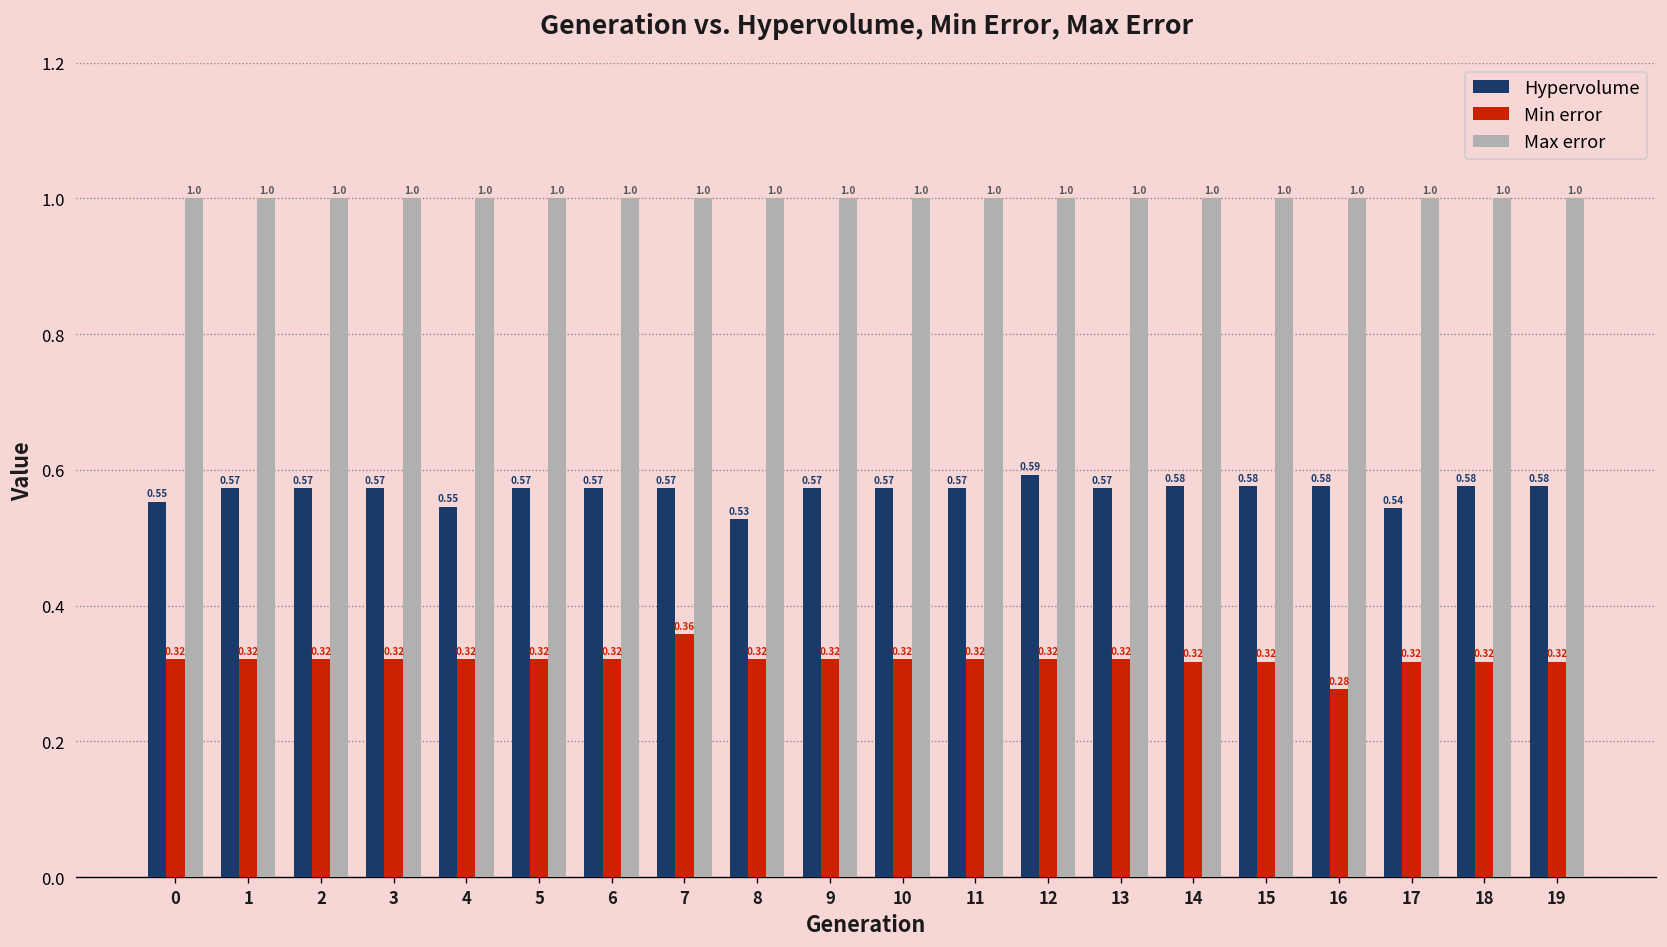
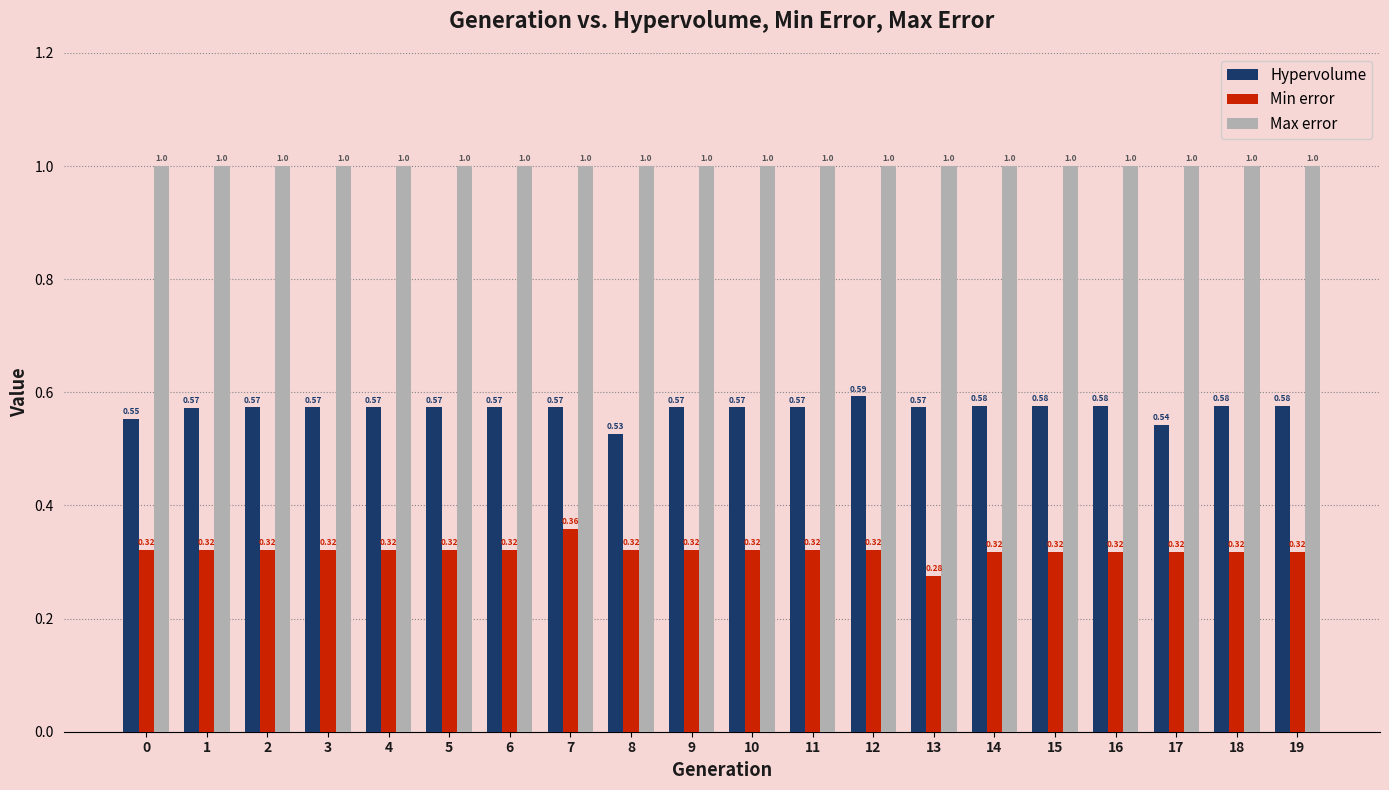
Hypervolume, 4: 0.55 -> 0.57
Min error, 13: 0.32 -> 0.28
Min error, 16: 0.28 -> 0.32
